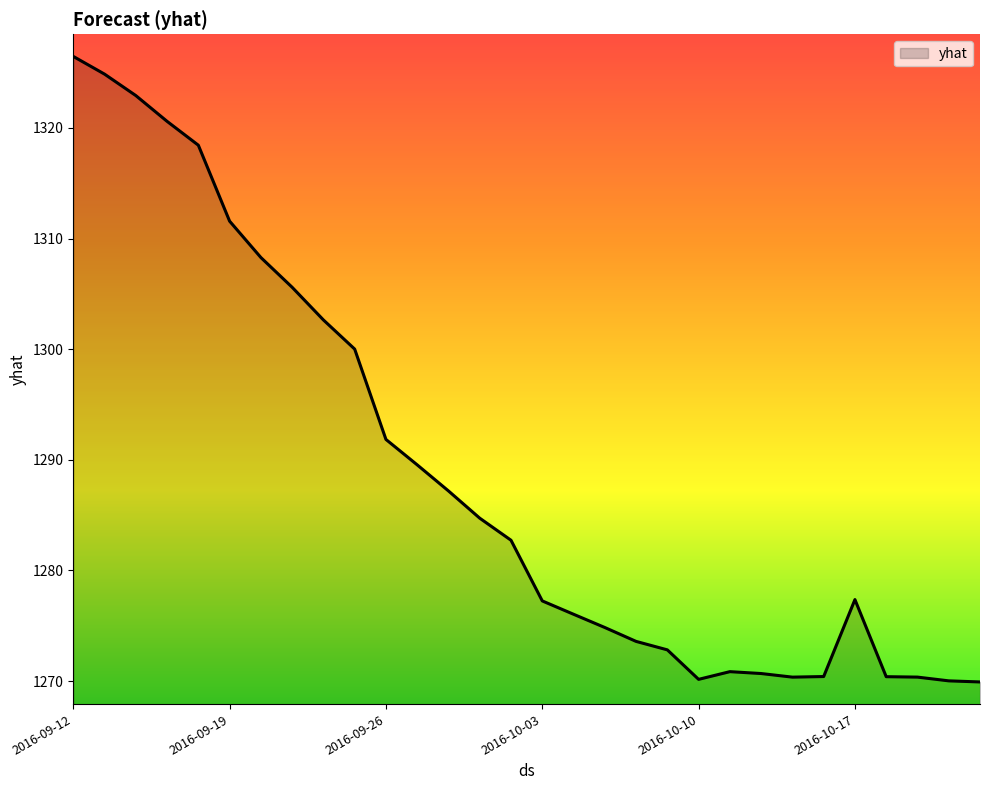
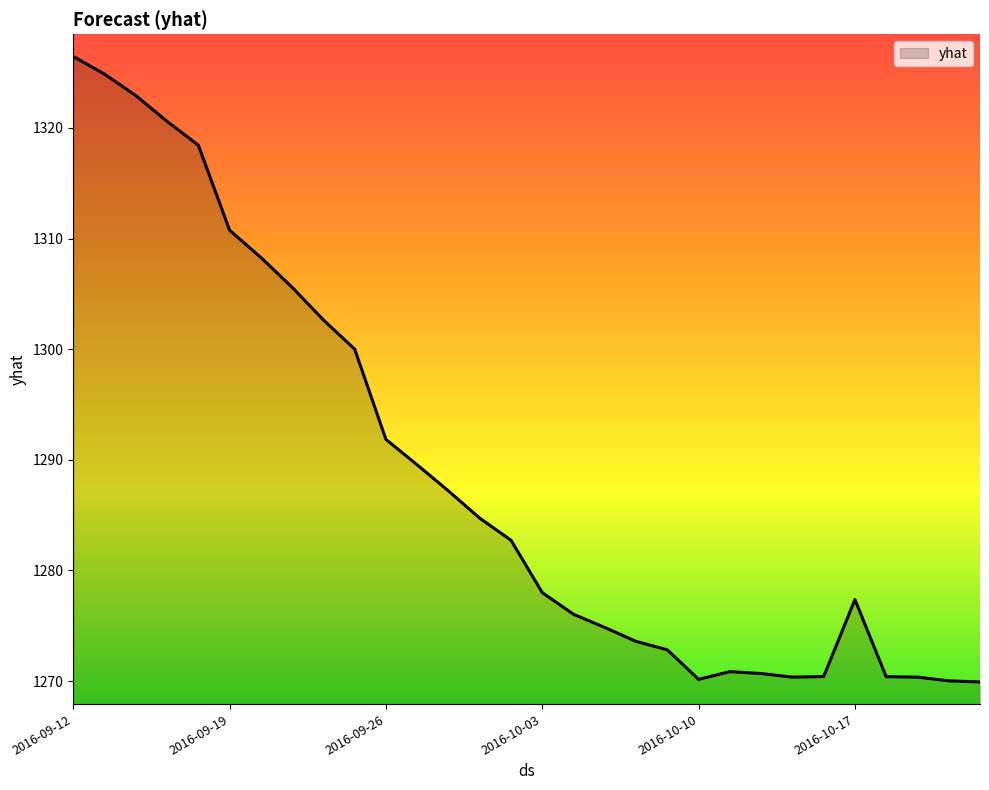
2016-09-19: 1311.6 -> 1310.8
2016-10-03: 1277.2 -> 1278.0
